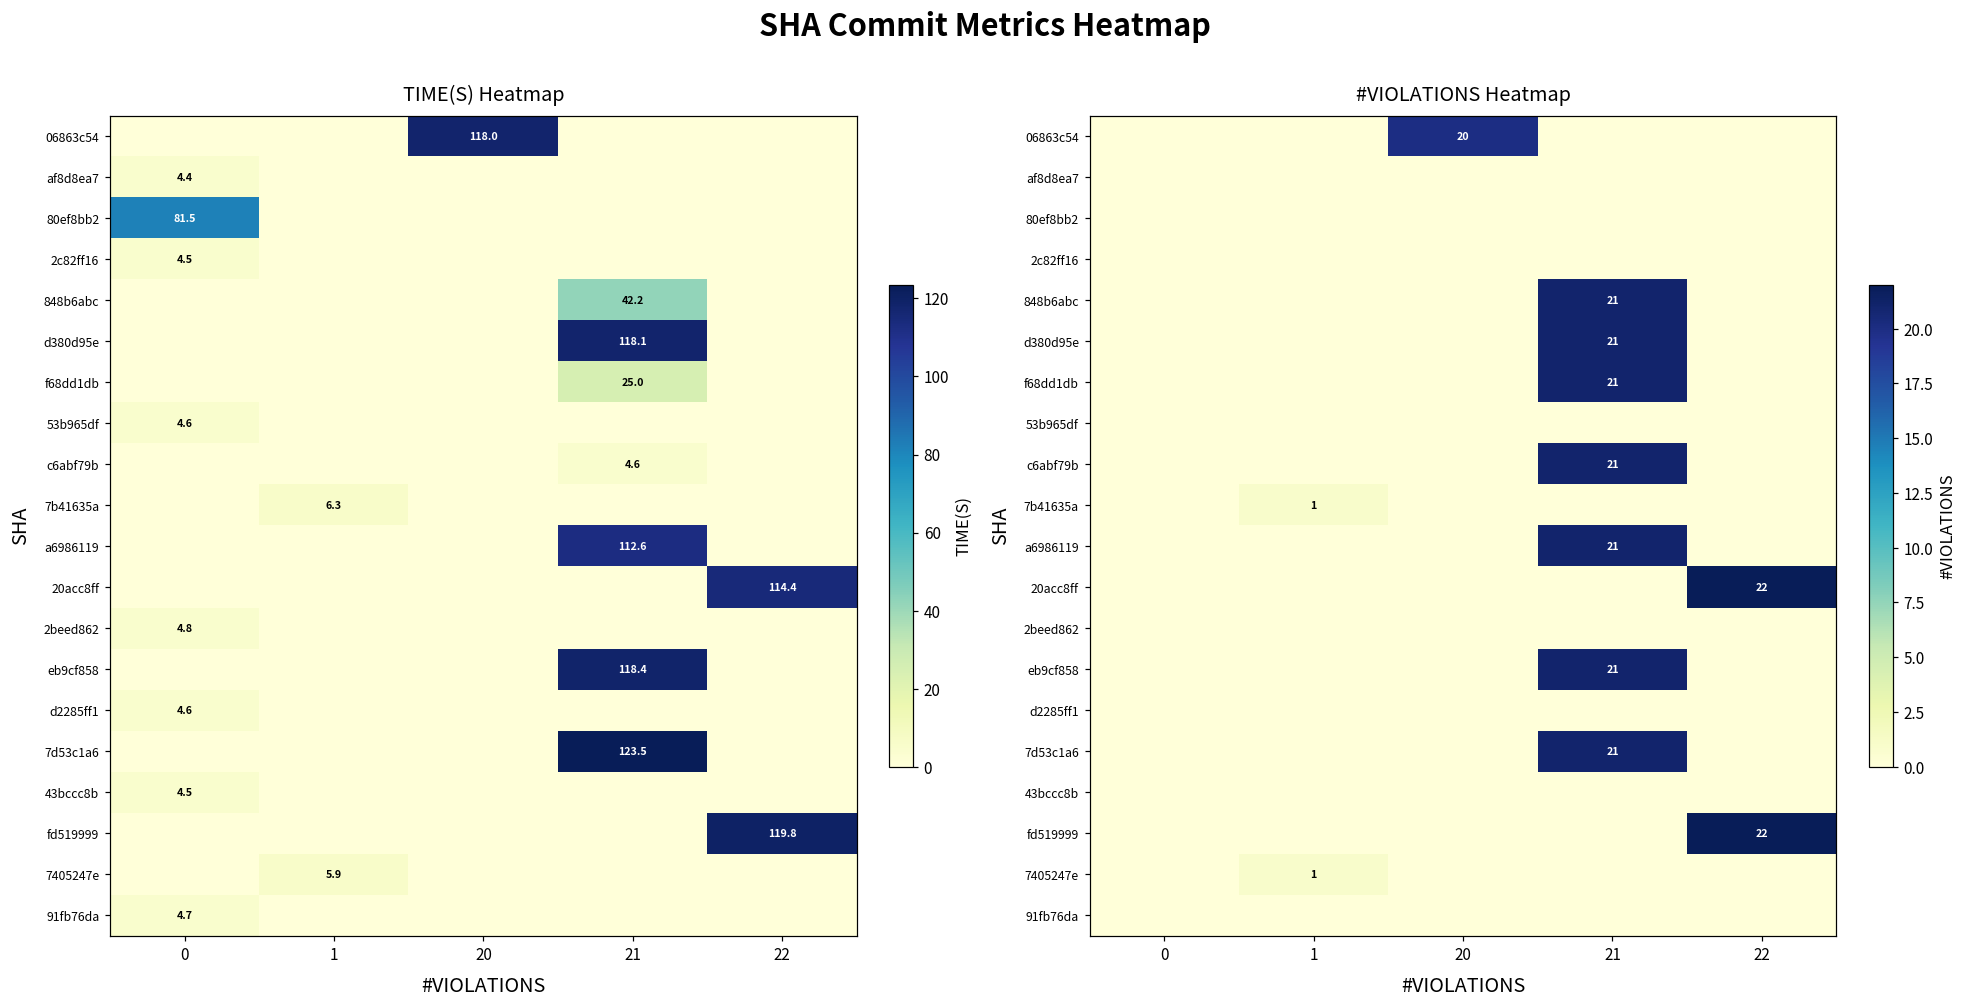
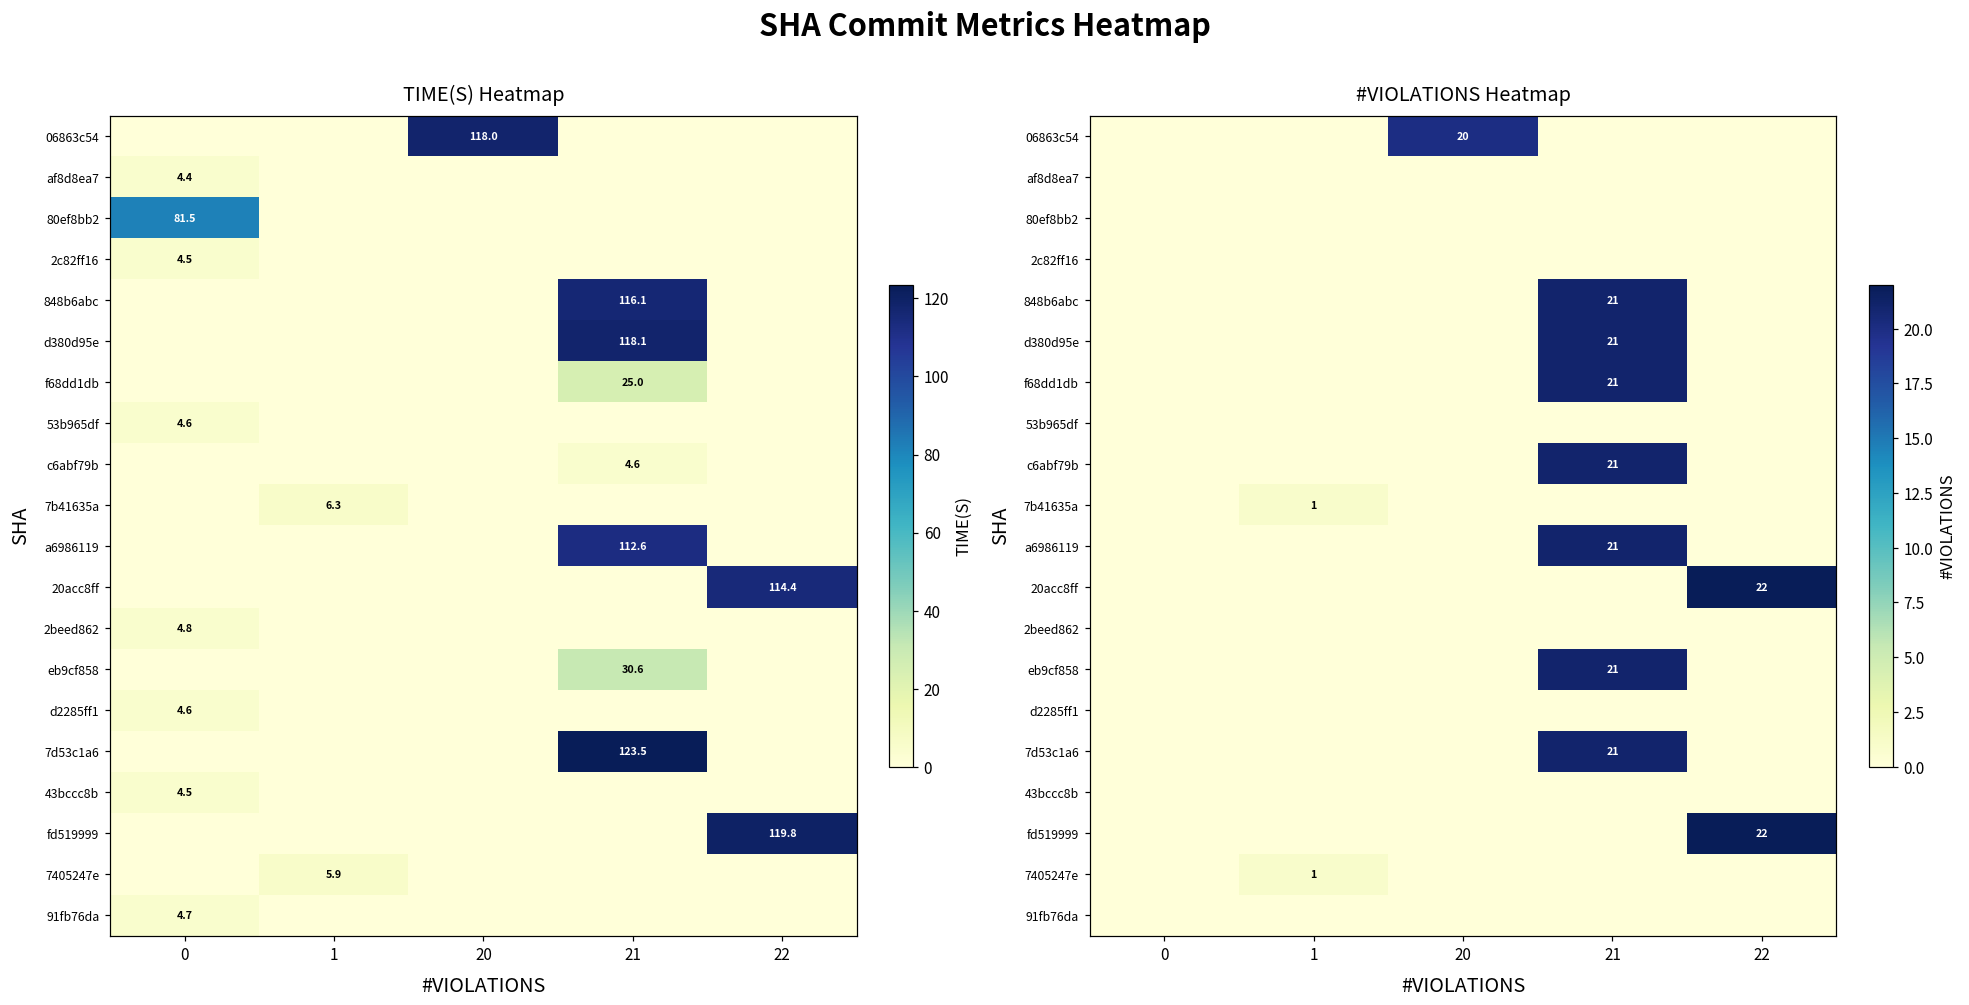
TIME(S) Heatmap, 848b6abc, 21: 42.2 -> 116.1
TIME(S) Heatmap, eb9cf858, 21: 118.4 -> 30.6
